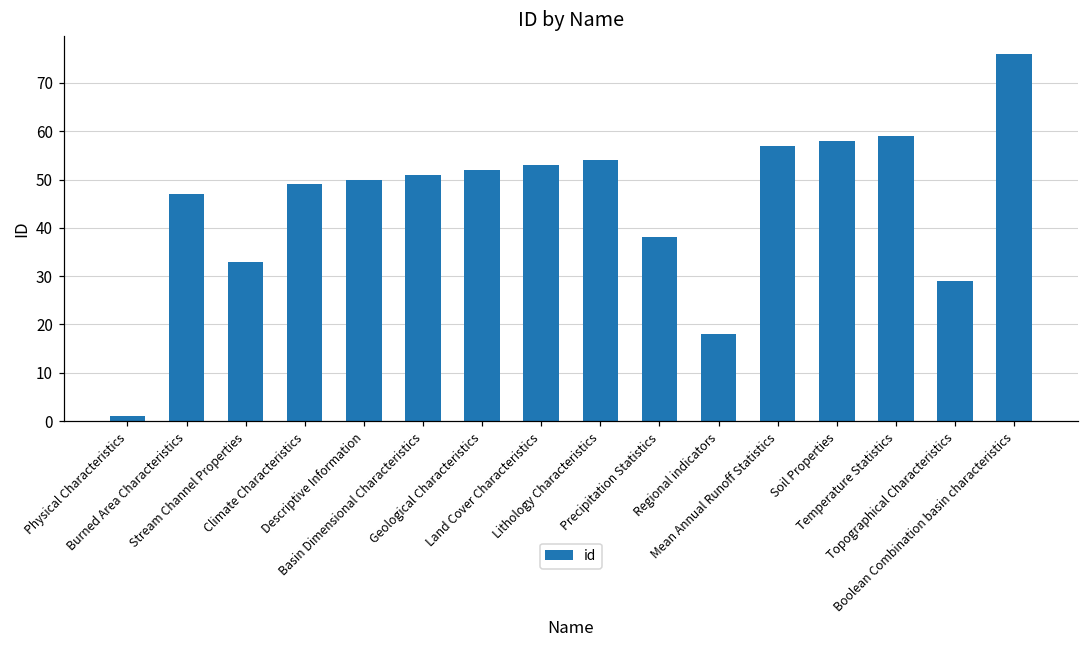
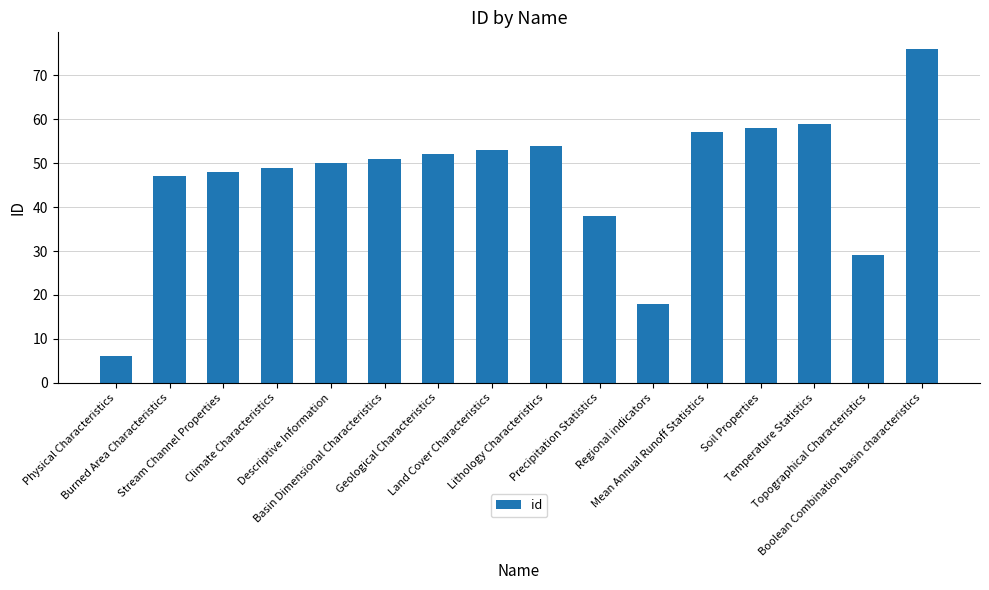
Physical Characteristics: 1 -> 6
Stream Channel Properties: 33 -> 48
